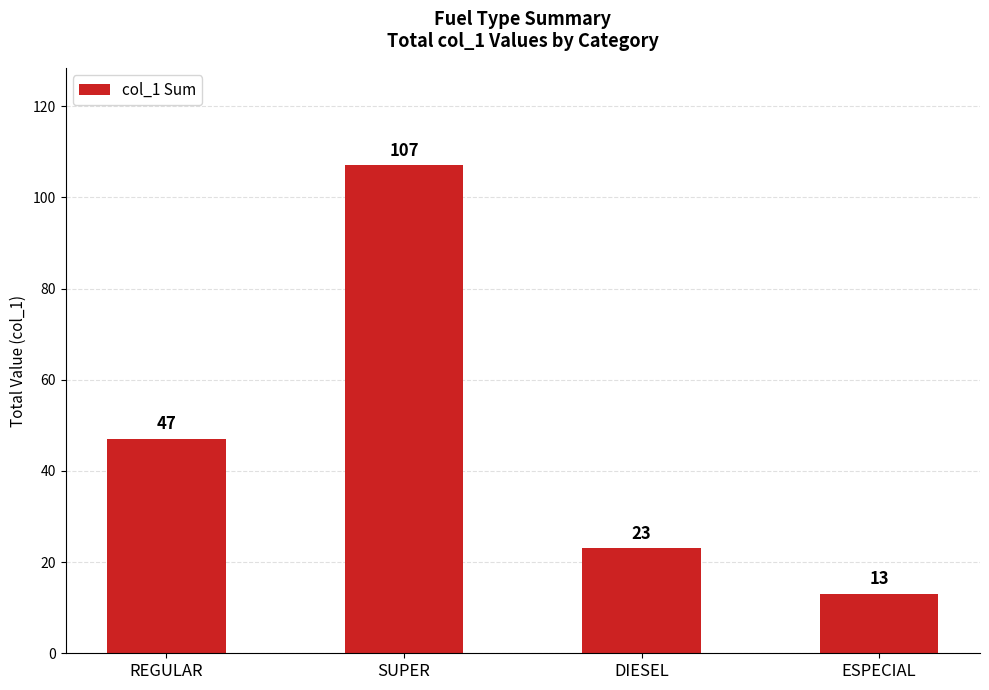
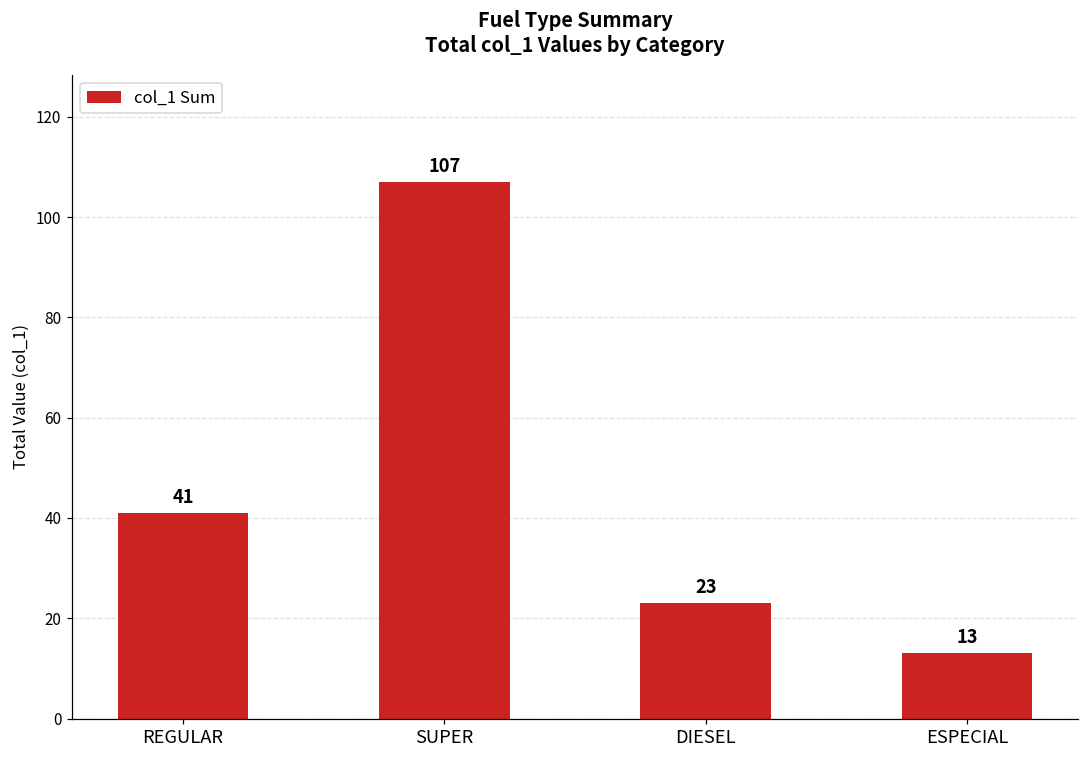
REGULAR: 47 -> 41
